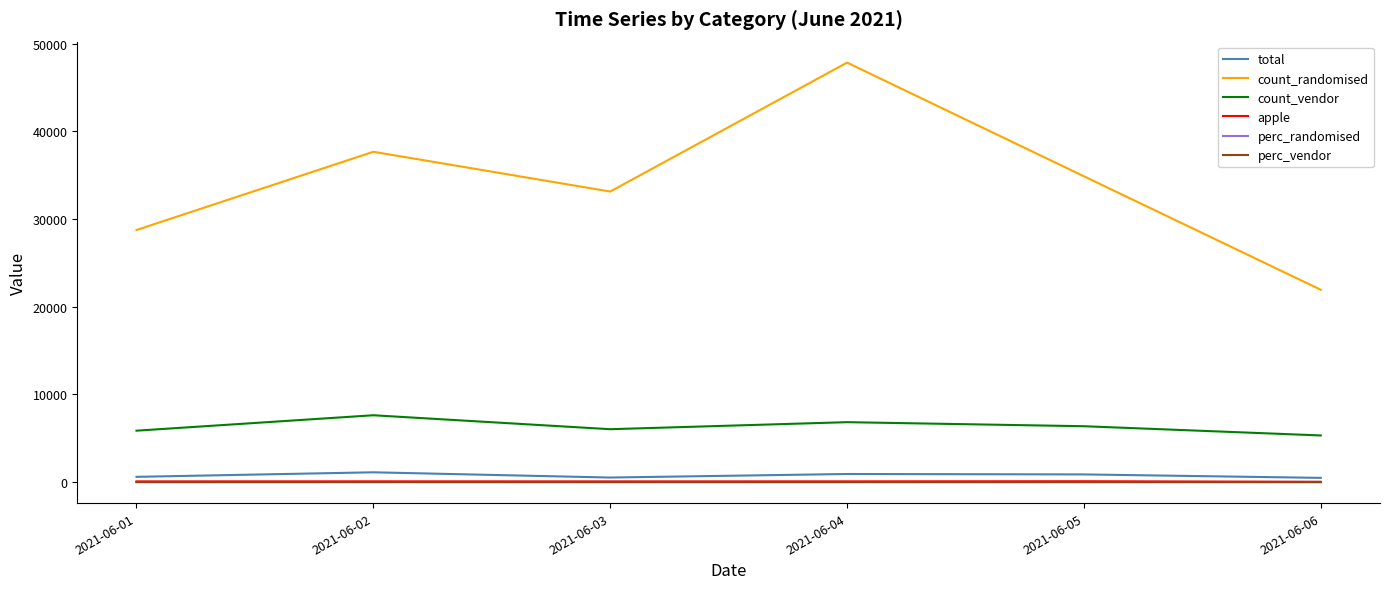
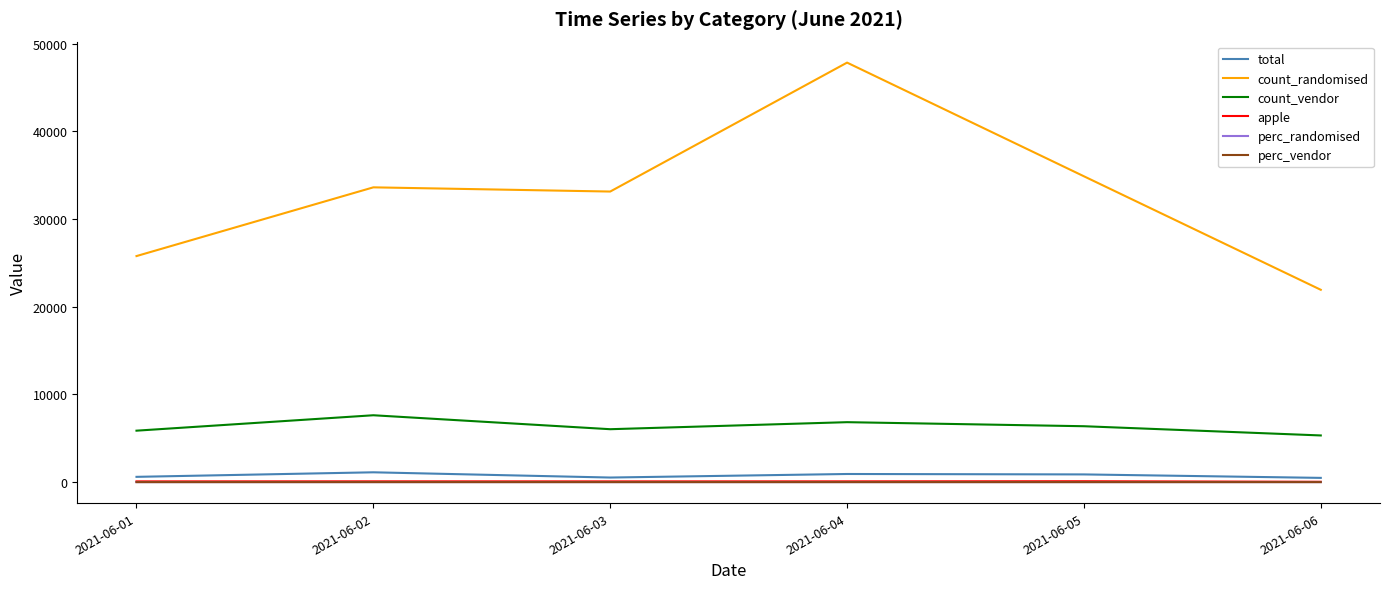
count_randomised, 2021-06-01: 29000 -> 26000
count_randomised, 2021-06-02: 38000 -> 34000
